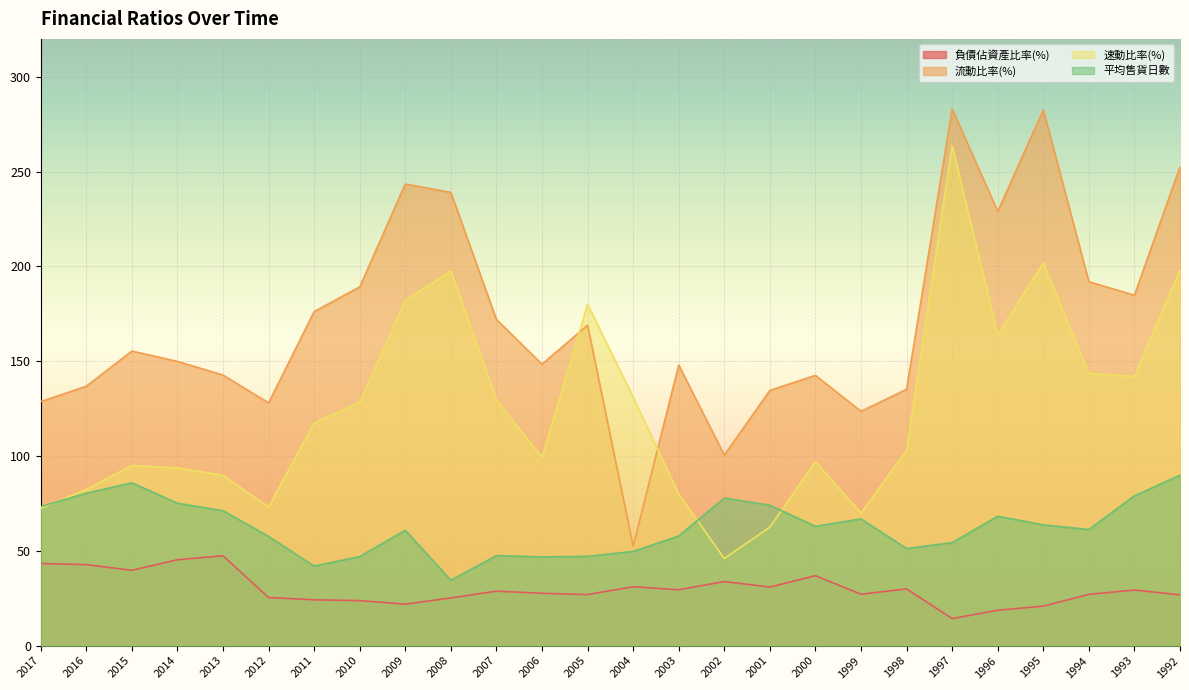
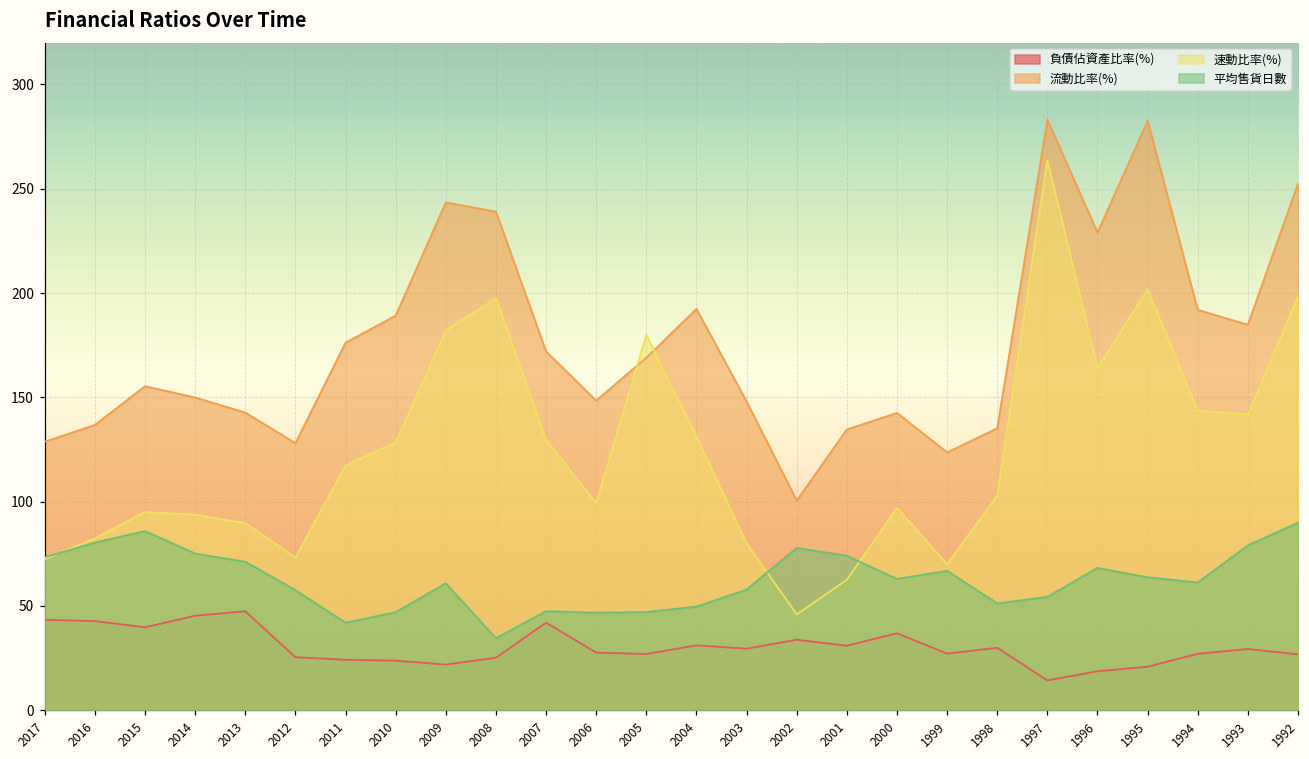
負債佔資產比率(%), 2007: 29 -> 42
流動比率(%), 2004: 52 -> 192
